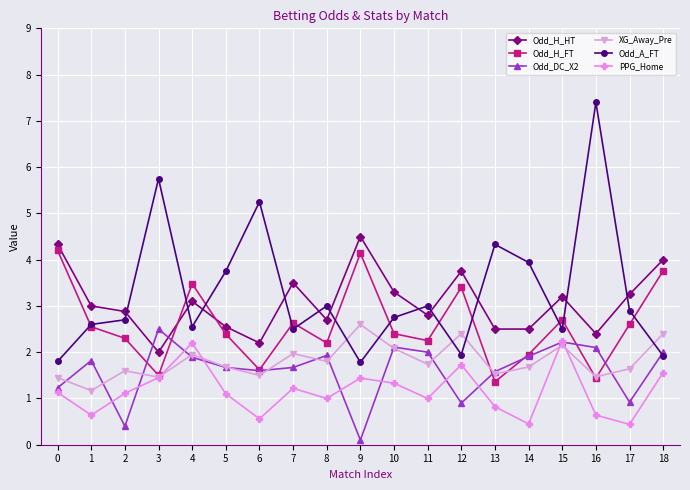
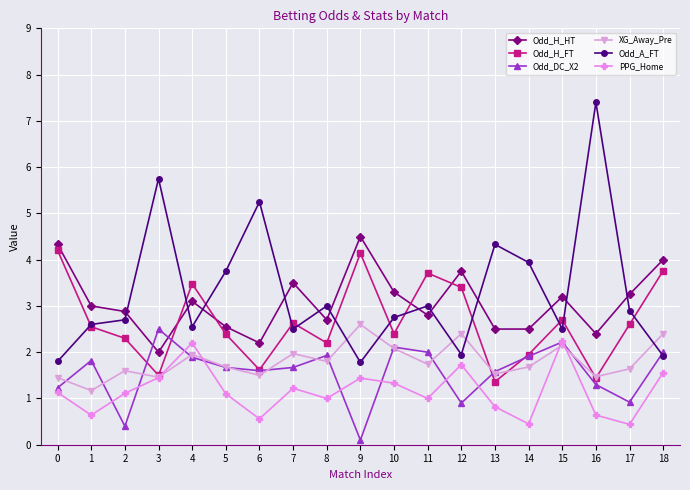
Odd_H_FT, 11: 2.3 -> 3.7
Odd_DC_X2, 16: 2.1 -> 1.3
